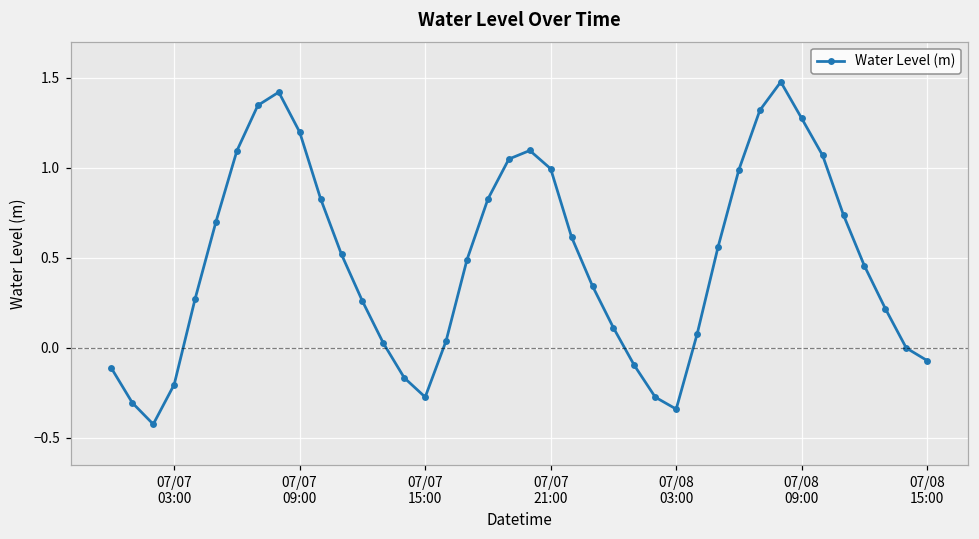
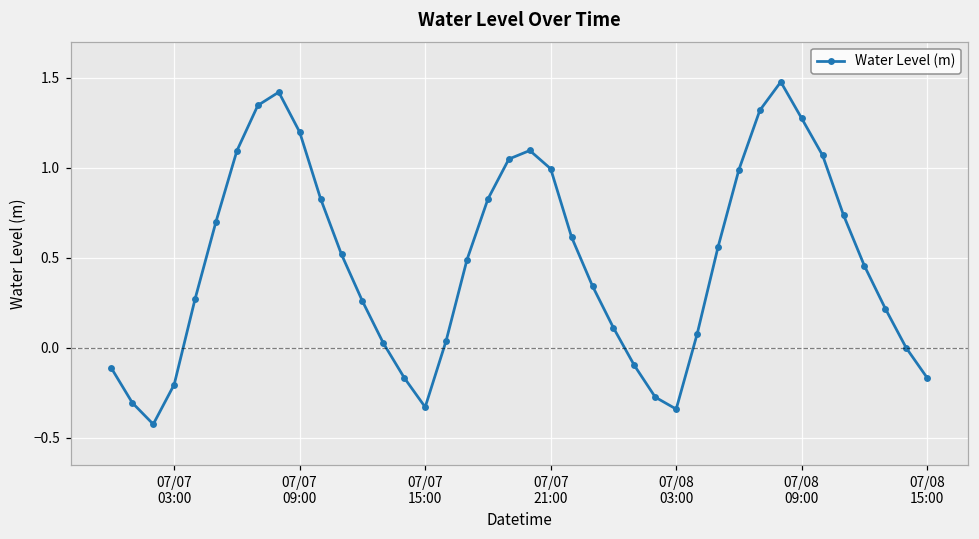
07/07 15:00: -0.27 -> -0.33
07/08 15:00: -0.07 -> -0.17
